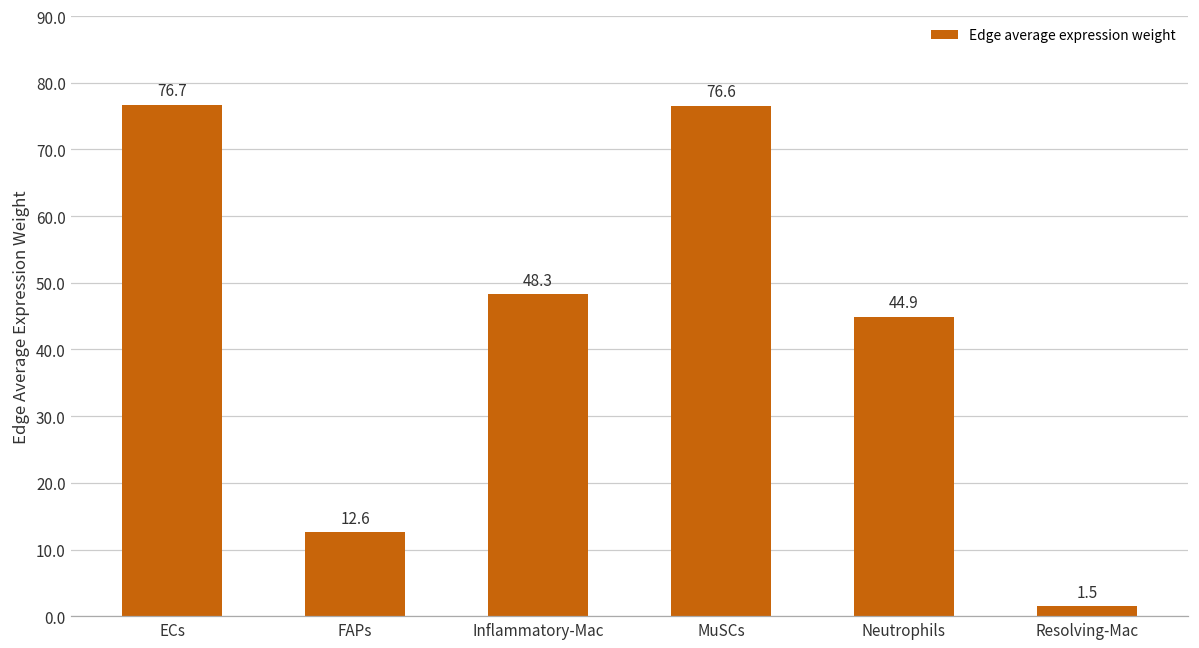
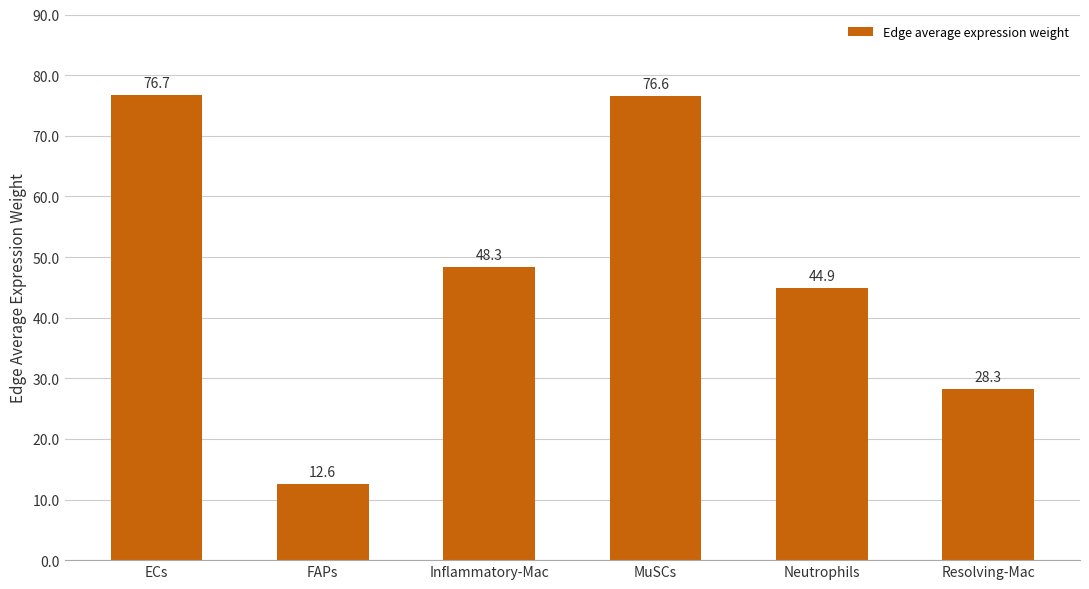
Resolving-Mac: 1.5 -> 28.3
